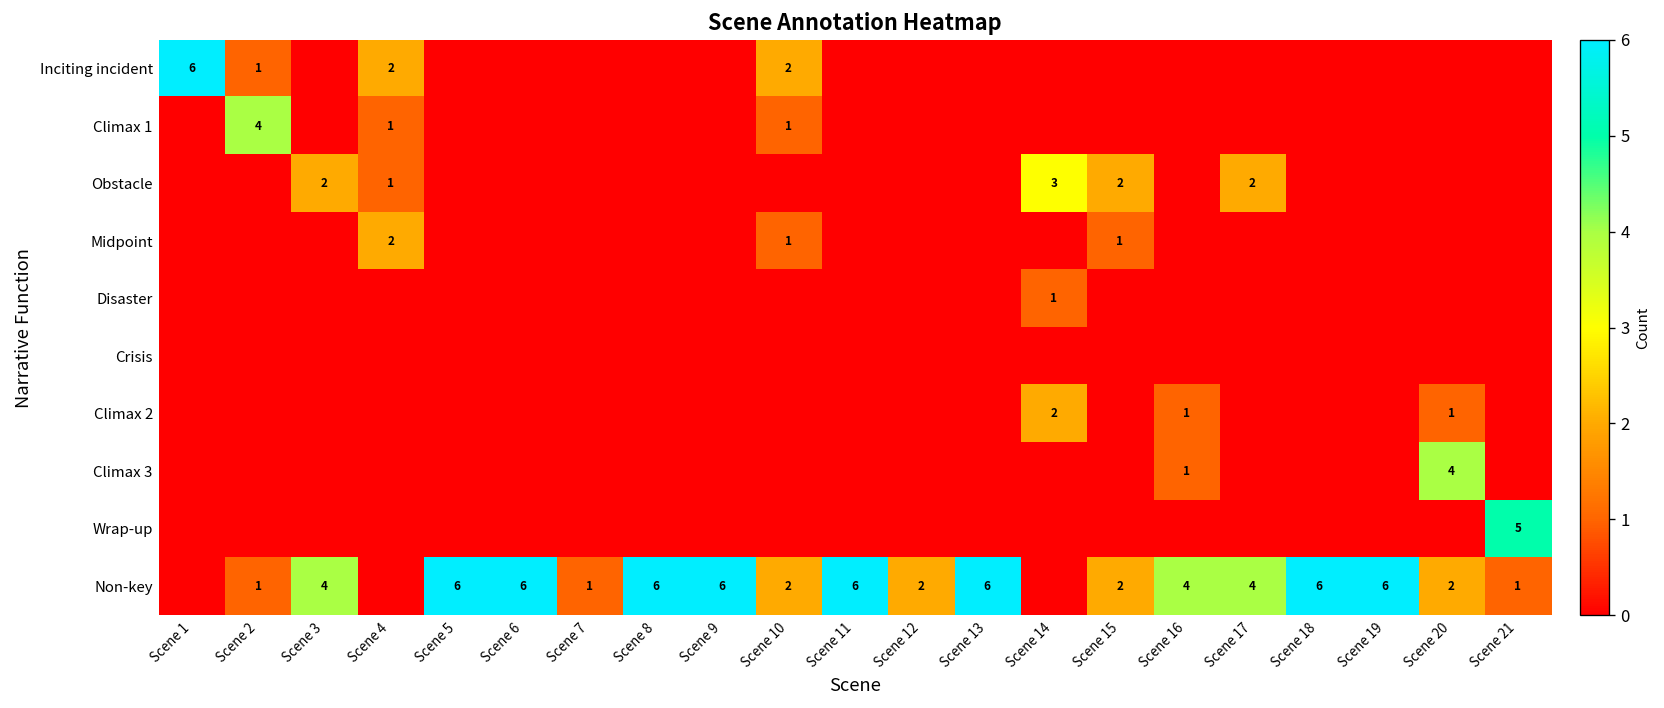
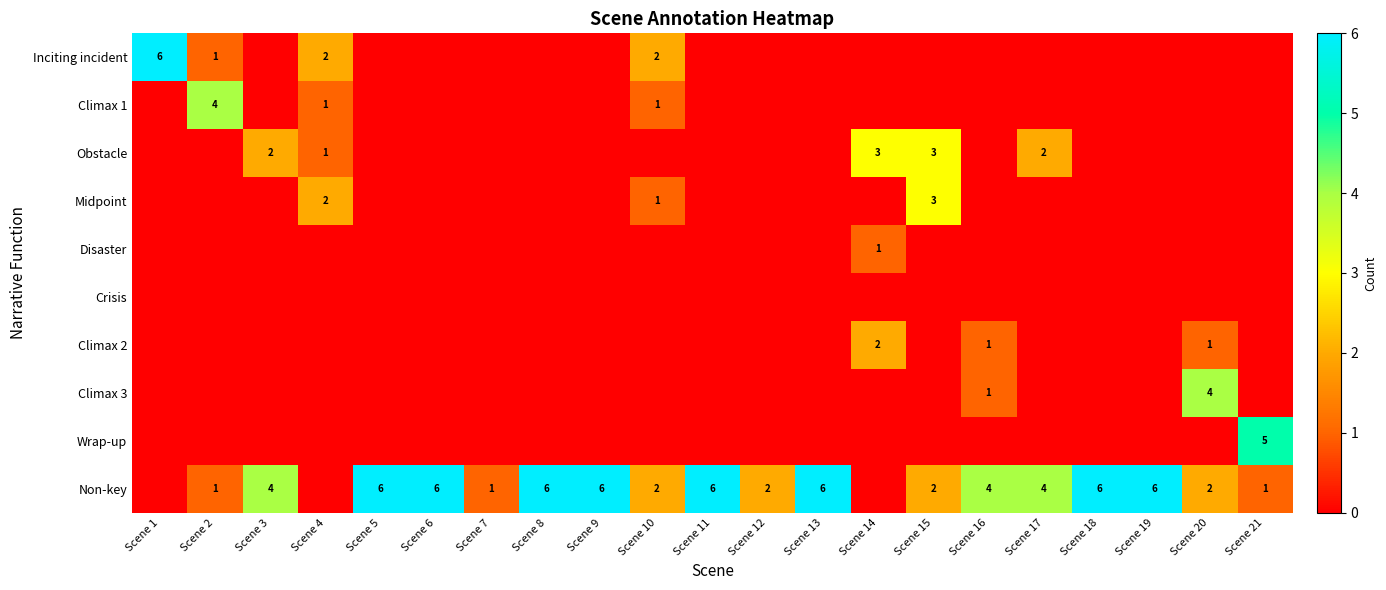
Obstacle, Scene 15: 2 -> 3
Midpoint, Scene 15: 1 -> 3
